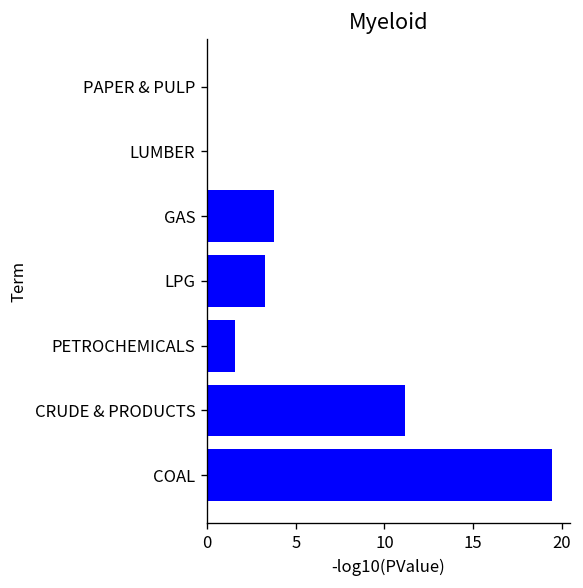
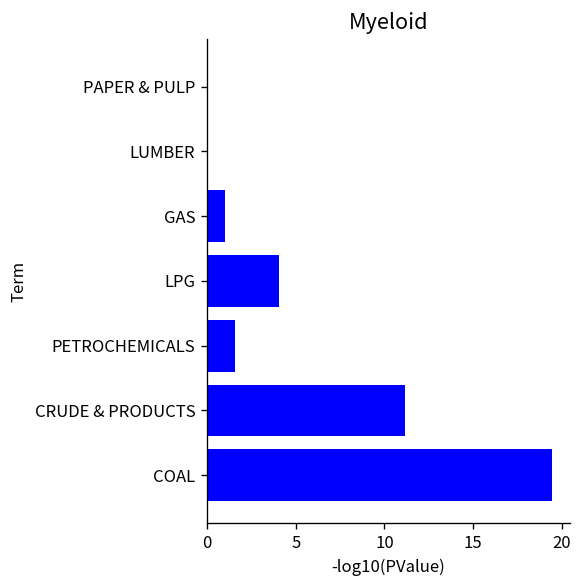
GAS: 3.8 -> 1.0
LPG: 3.2 -> 4.1
